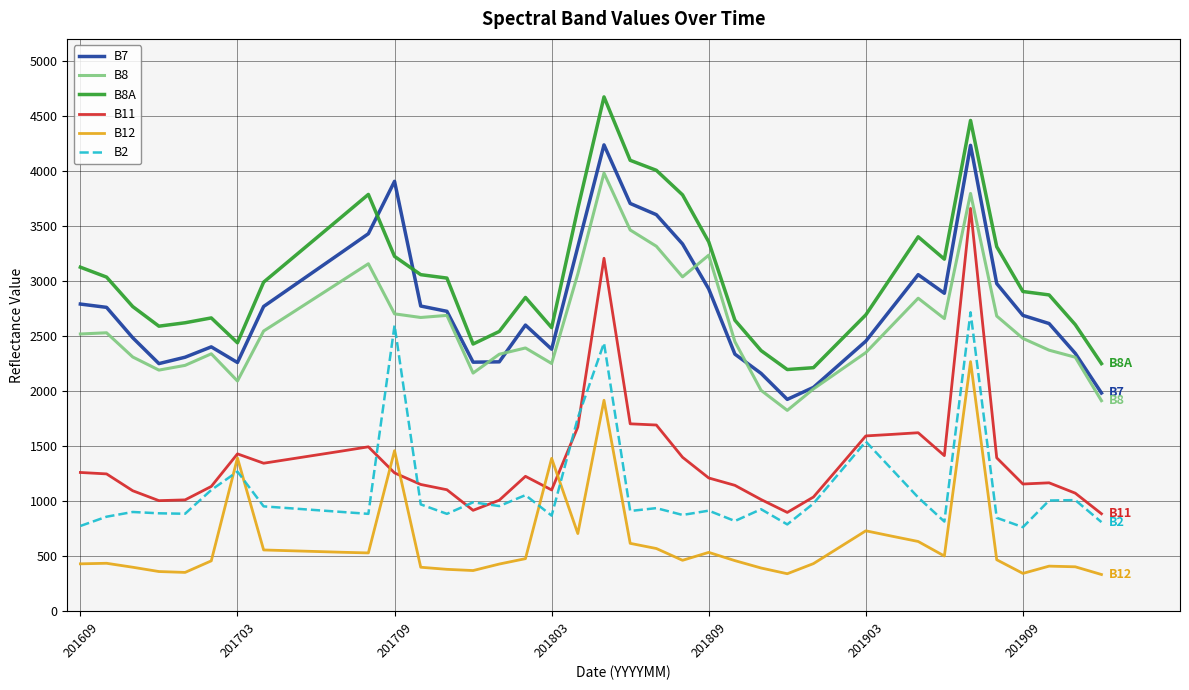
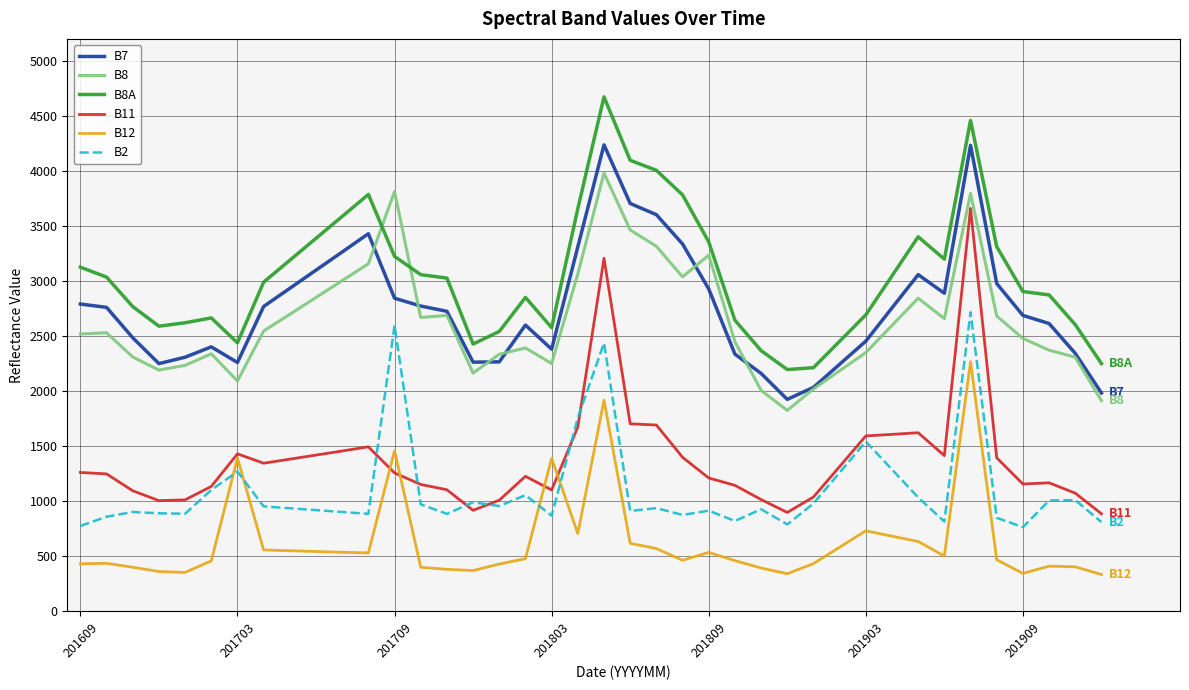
B7, 201709: 3910 -> 2840
B8, 201709: 2700 -> 3810
